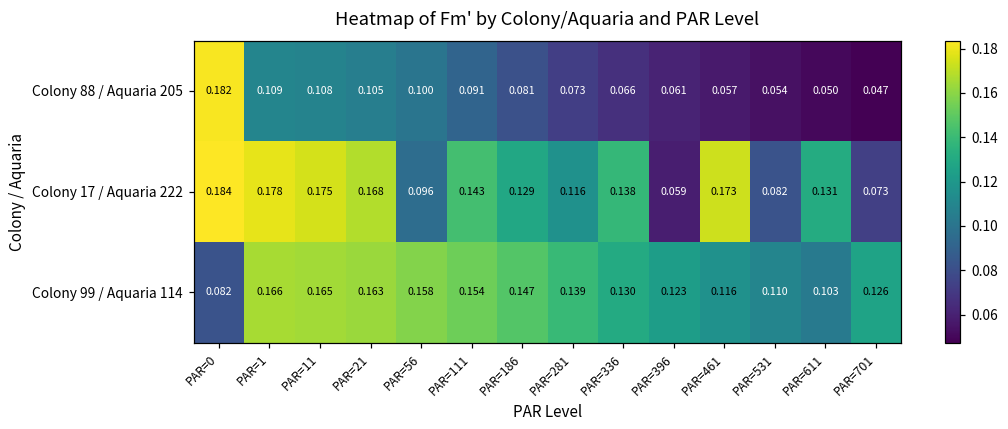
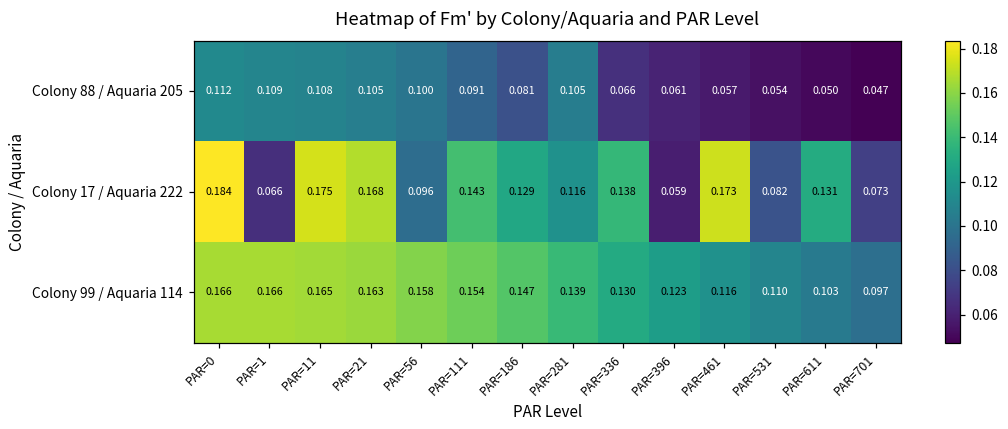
Colony 88 / Aquaria 205, PAR=0: 0.182 -> 0.112
Colony 88 / Aquaria 205, PAR=281: 0.073 -> 0.105
Colony 17 / Aquaria 222, PAR=1: 0.178 -> 0.066
Colony 99 / Aquaria 114, PAR=0: 0.082 -> 0.166
Colony 99 / Aquaria 114, PAR=701: 0.126 -> 0.097
